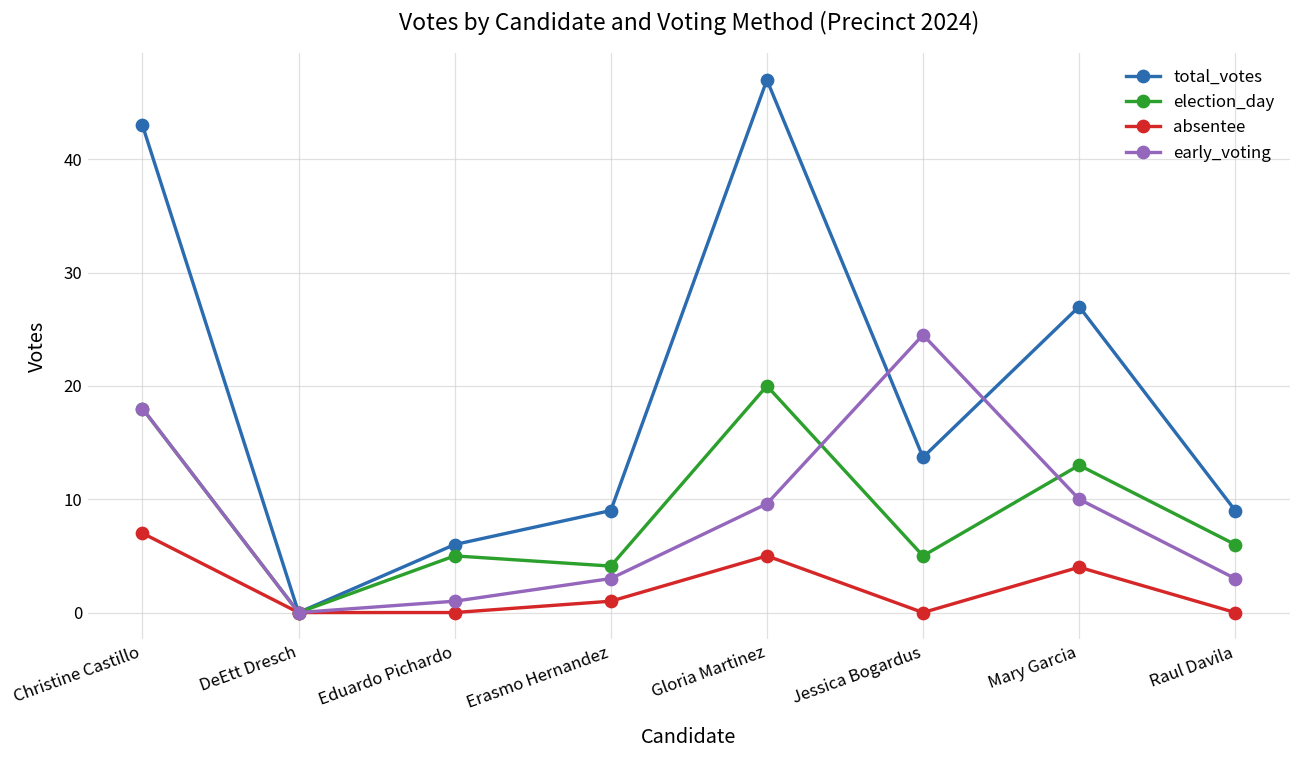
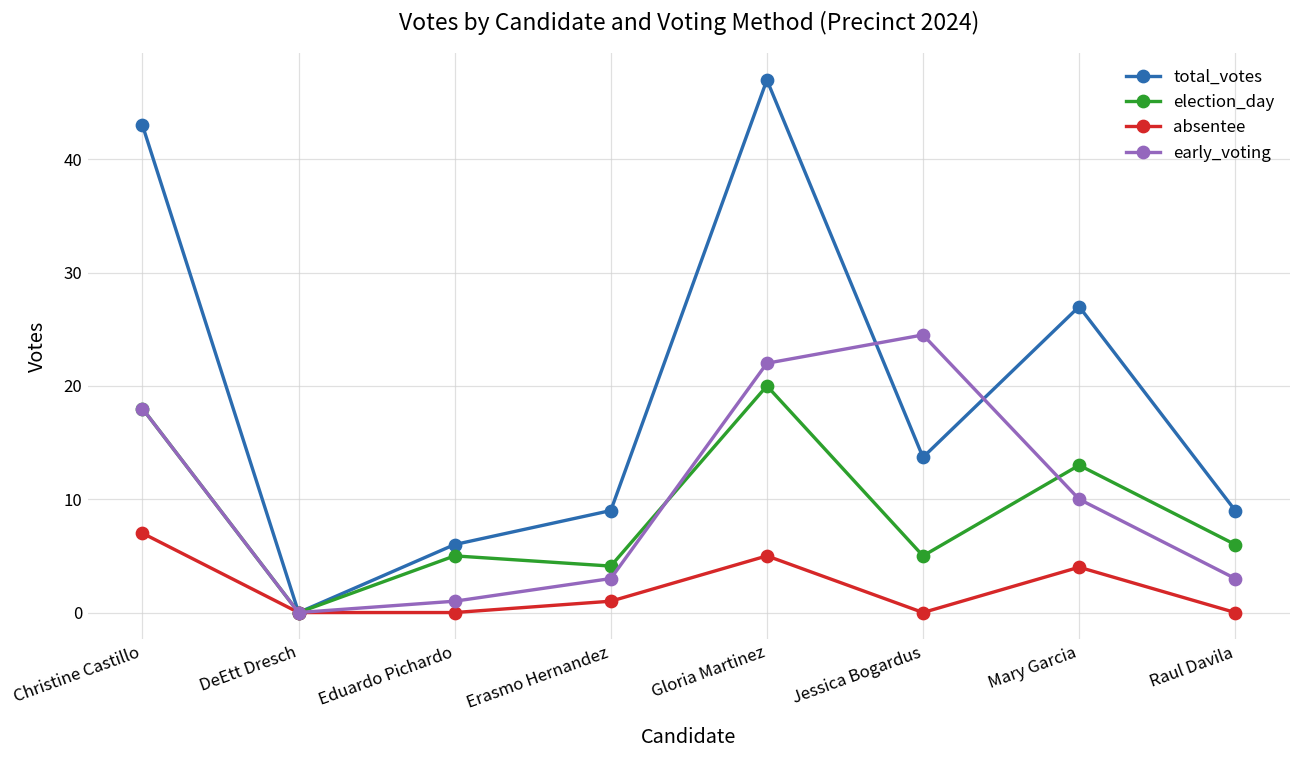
early_voting, Gloria Martinez: 9.6 -> 22.0
